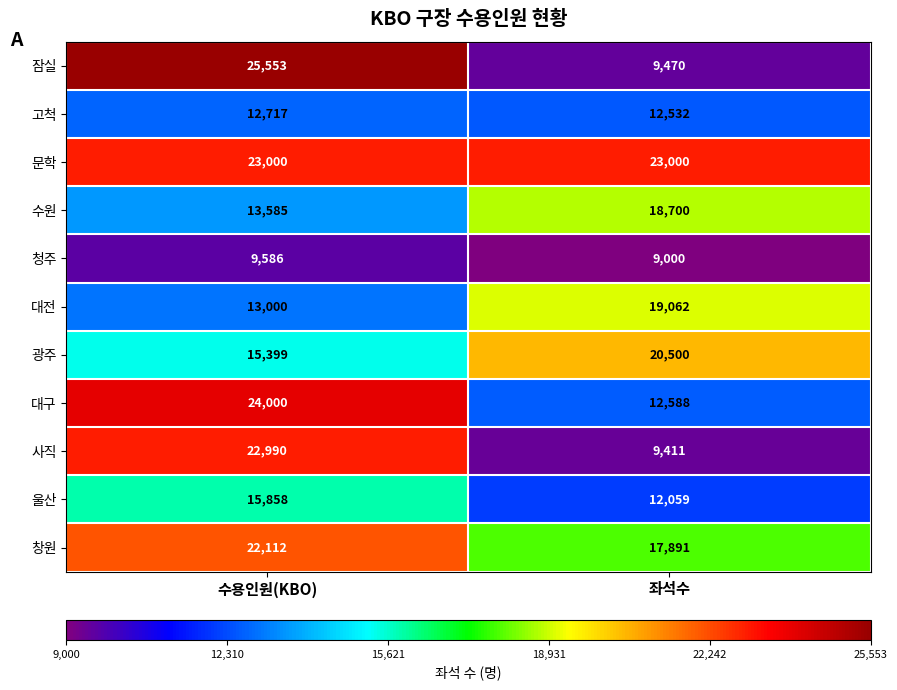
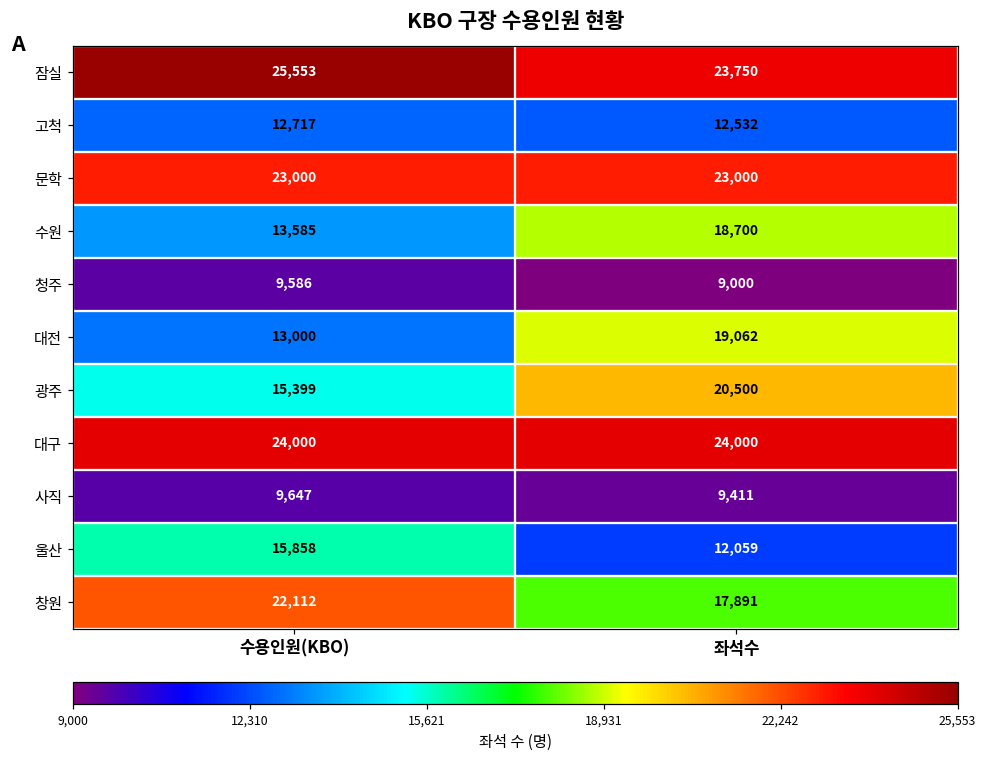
잠실, 좌석수: 9,470 -> 23,750
대구, 좌석수: 12,588 -> 24,000
사직, 수용인원(KBO): 22,990 -> 9,647
